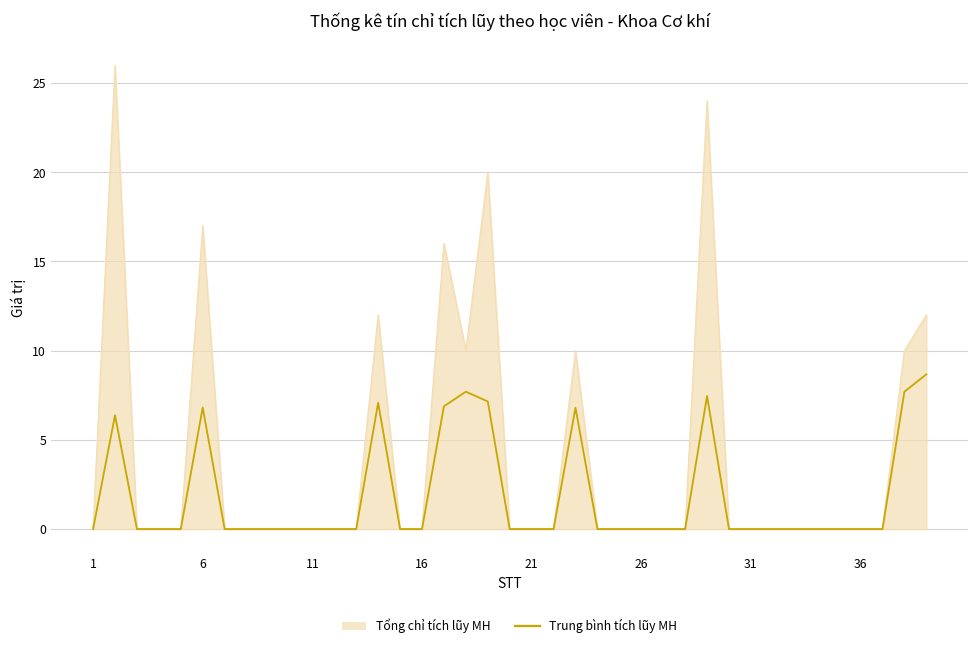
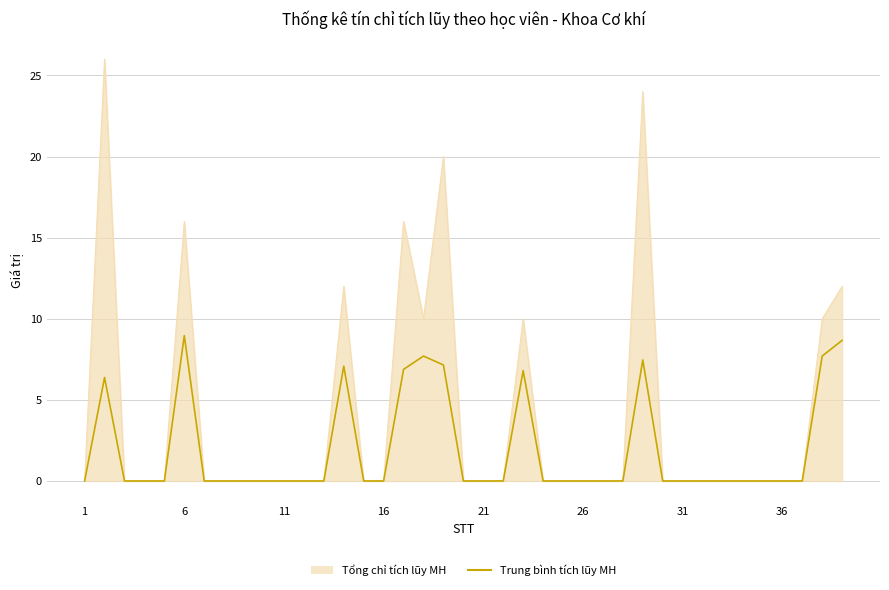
Tổng chỉ tích lũy MH, 6: 17 -> 16
Trung bình tích lũy MH, 6: 6.8 -> 9.0
